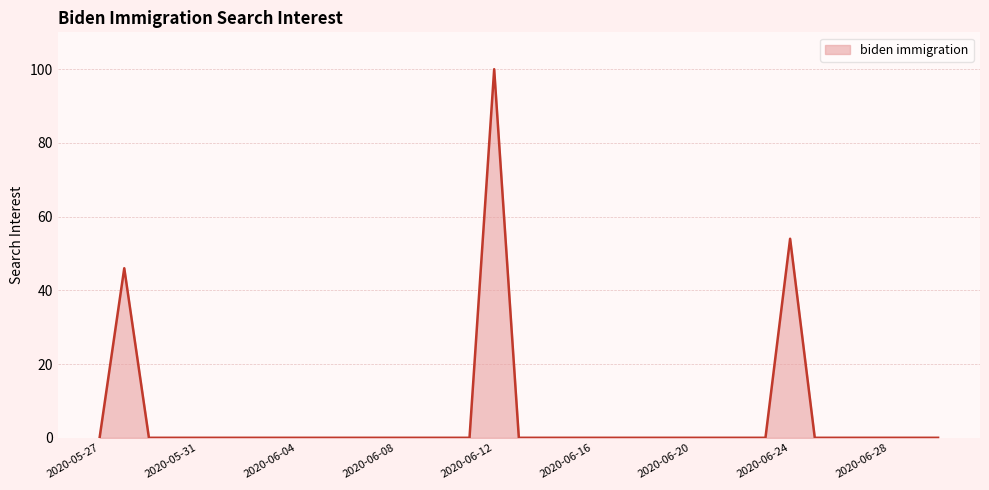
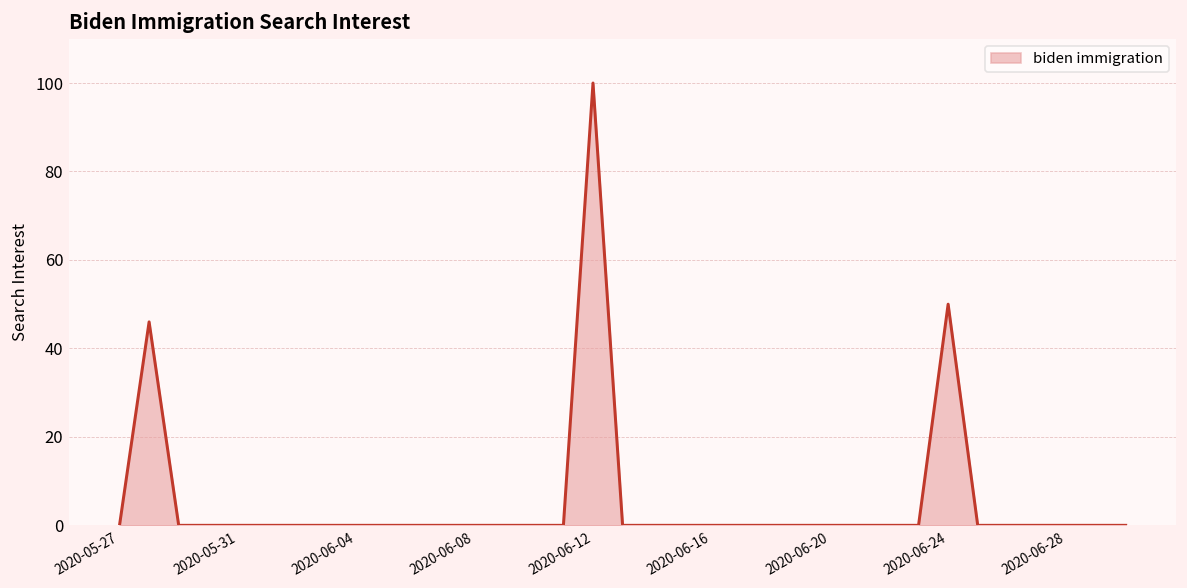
2020-06-24: 54 -> 50
